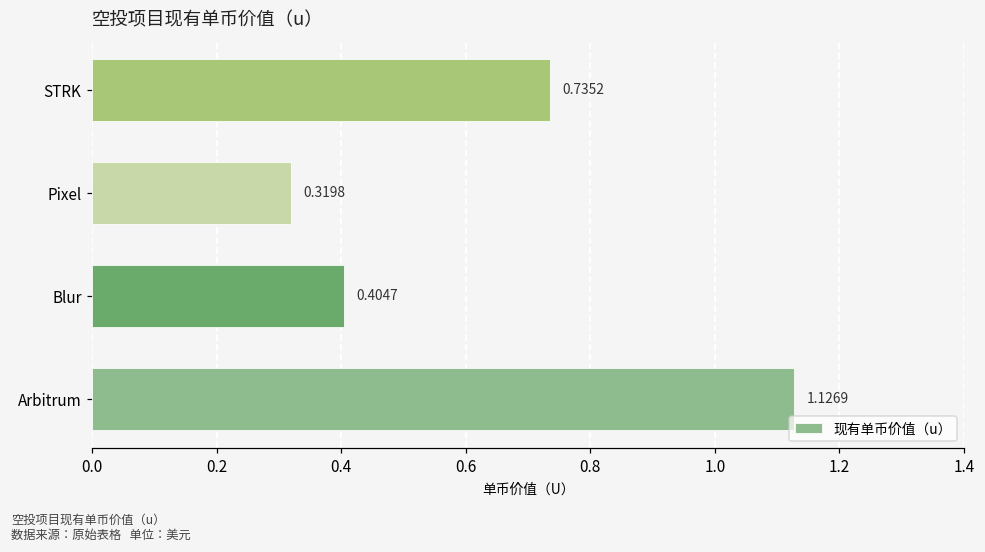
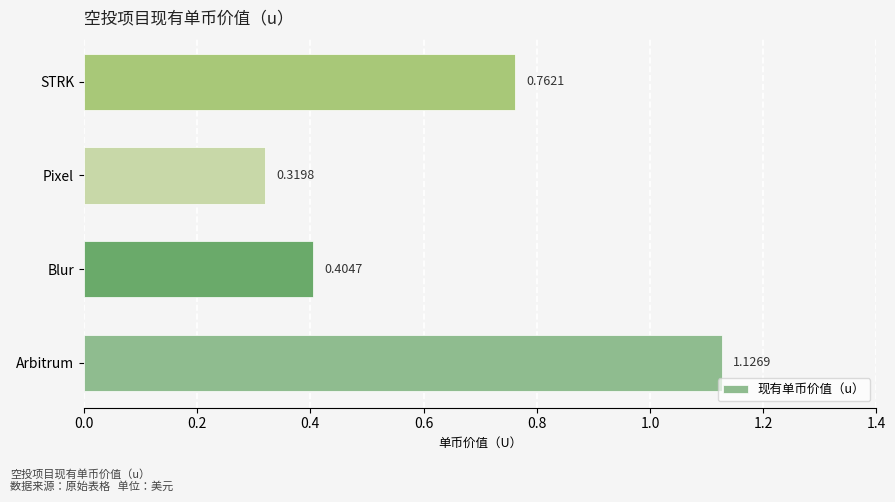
STRK: 0.7352 -> 0.7621
